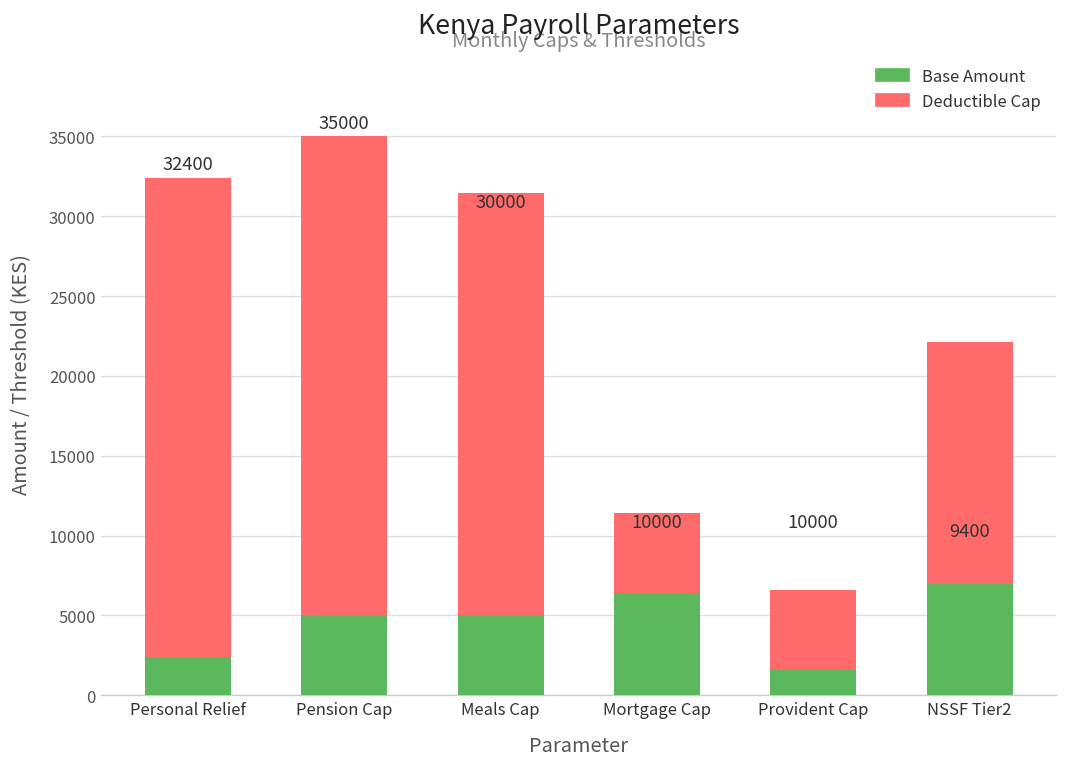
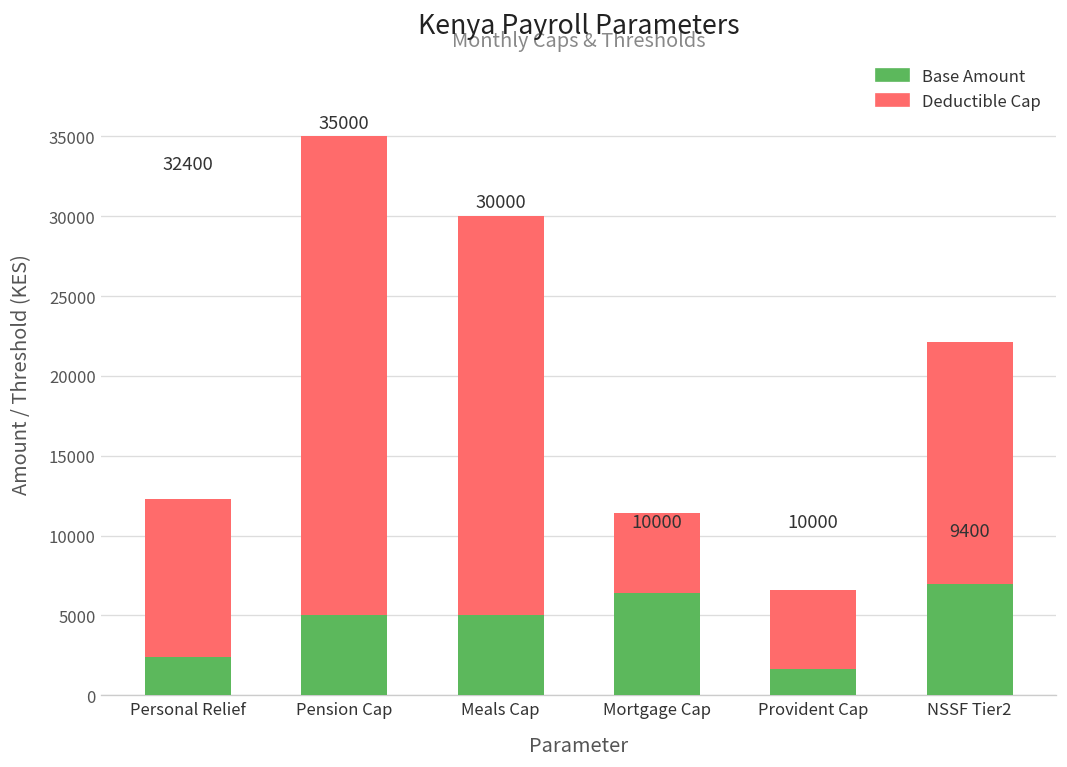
Deductible Cap, Personal Relief: 30000 -> 9900
Deductible Cap, Meals Cap: 26500 -> 25000
